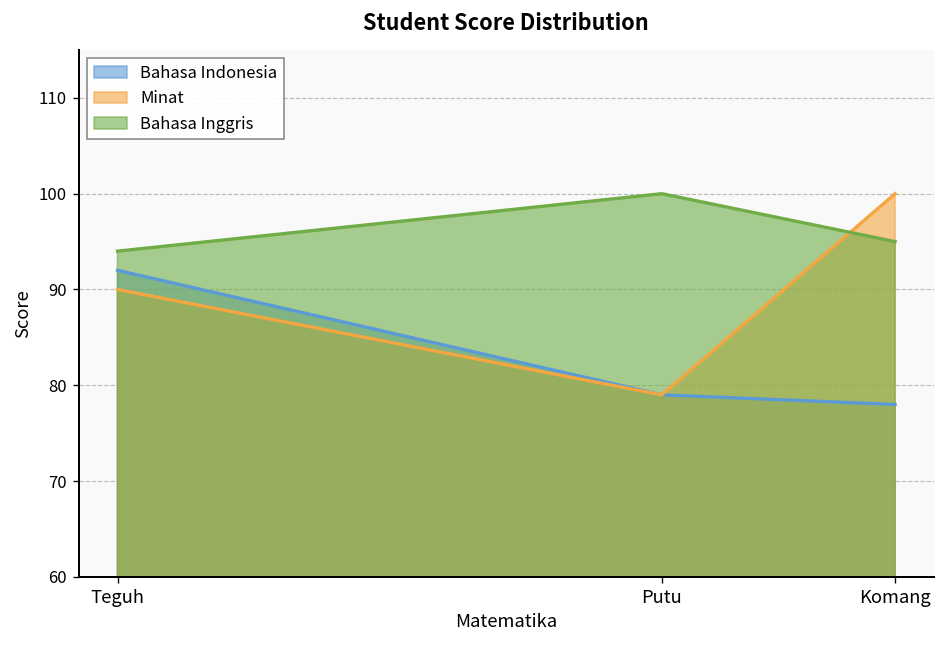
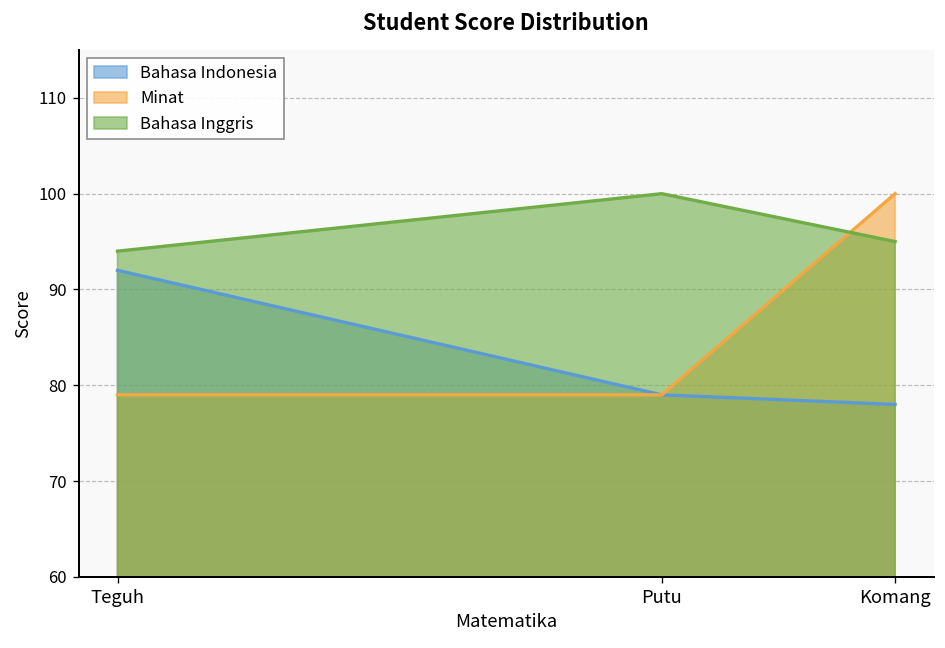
Minat, Teguh: 90 -> 79
